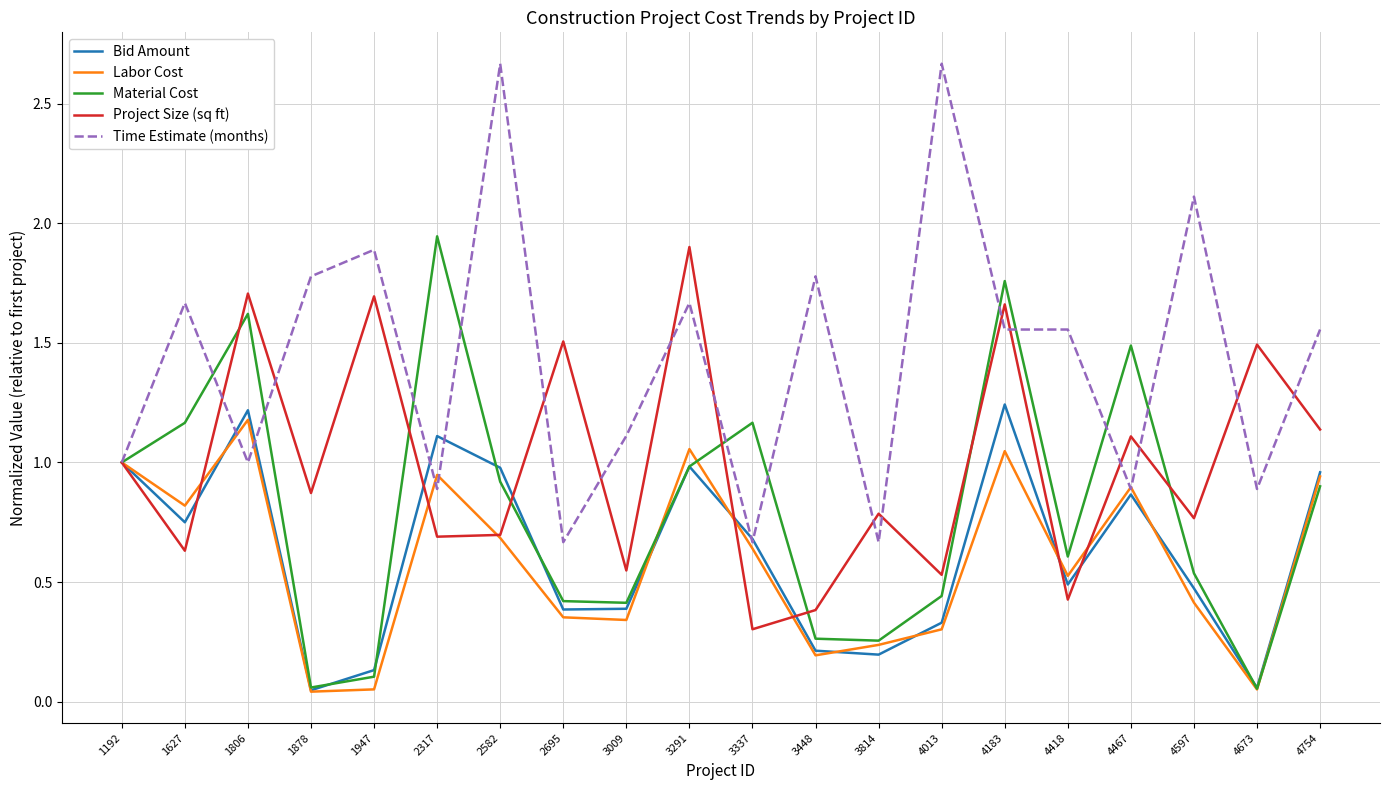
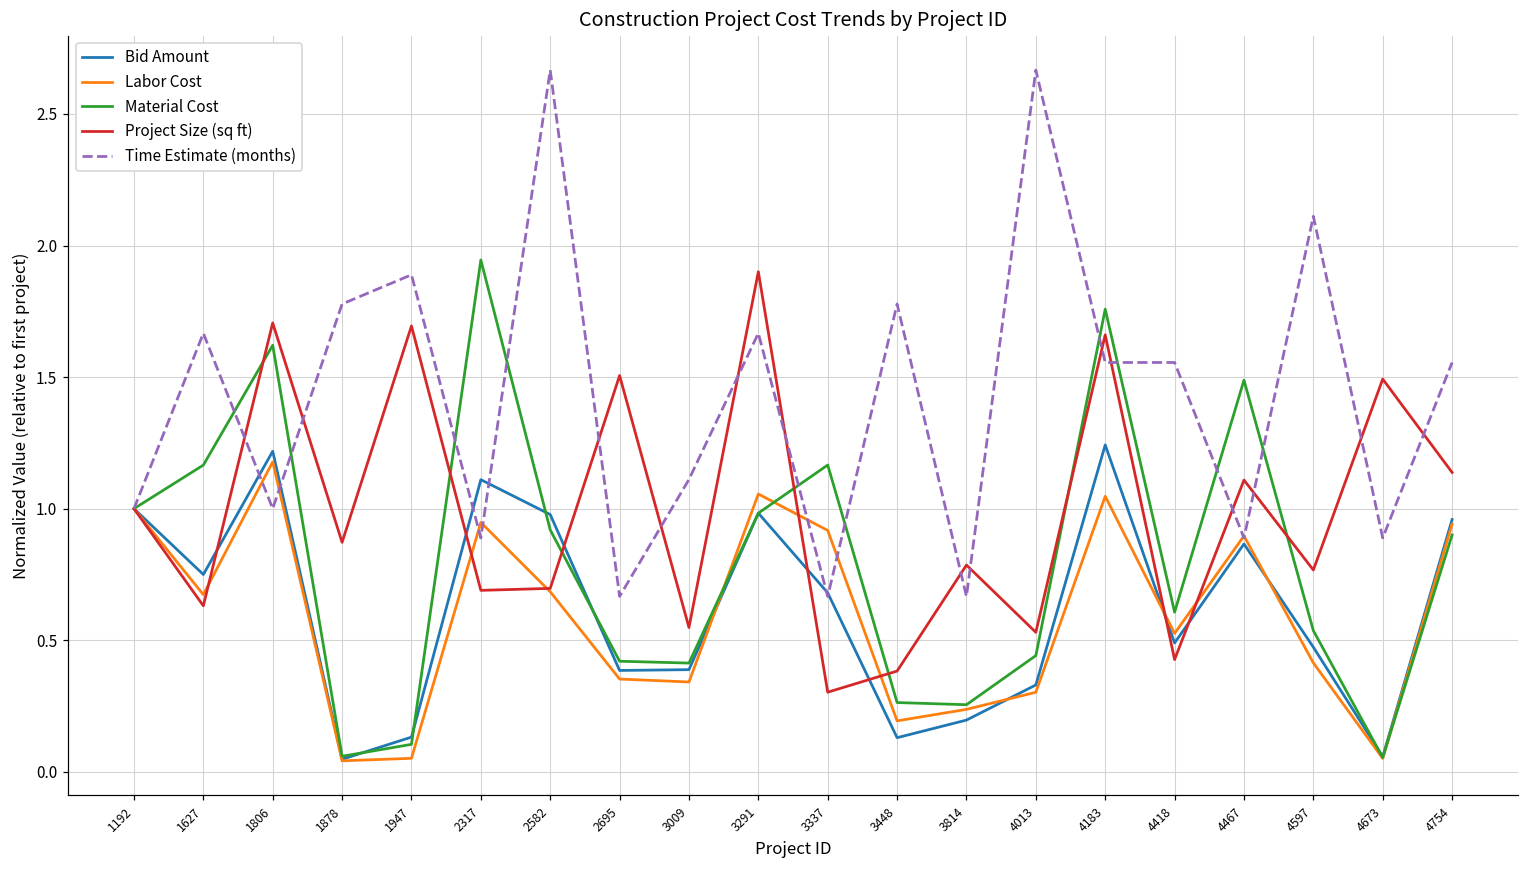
Labor Cost, 1627: 0.82 -> 0.67
Labor Cost, 3337: 0.64 -> 0.92
Bid Amount, 3448: 0.21 -> 0.13
